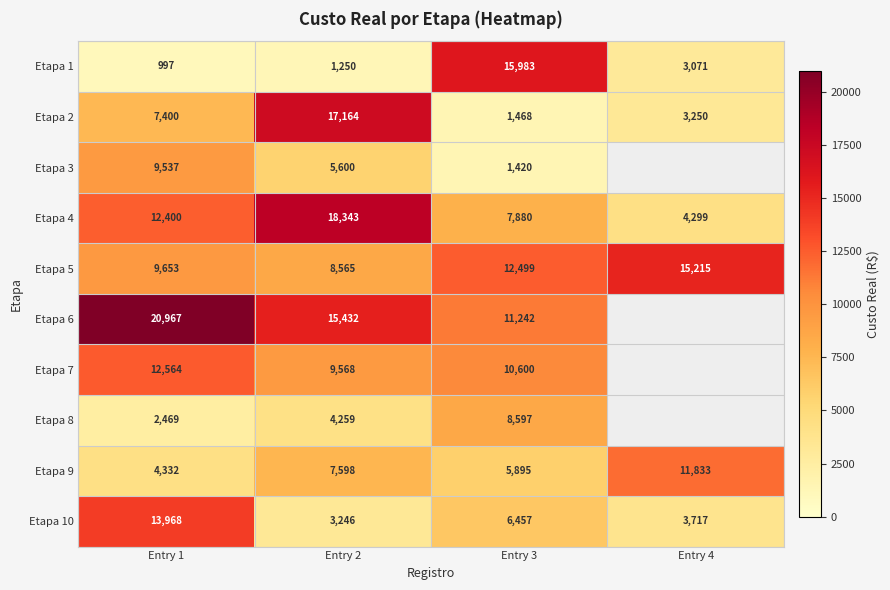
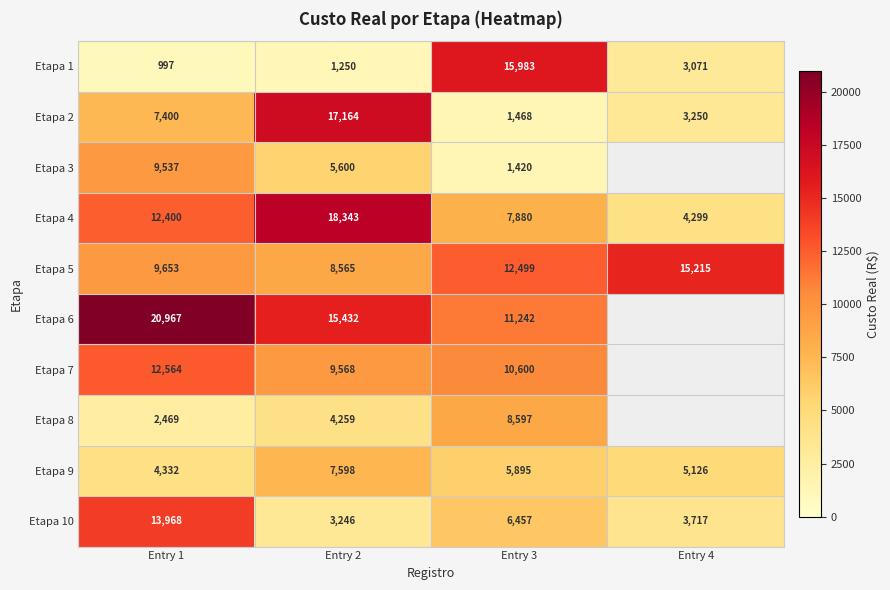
Etapa 9, Entry 4: 11,833 -> 5,126
